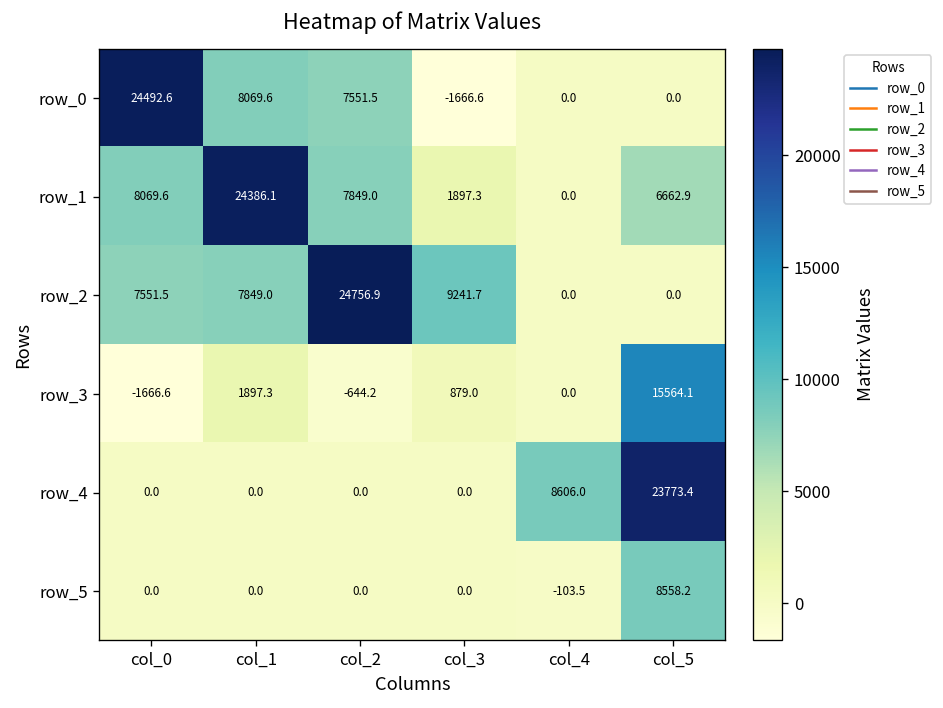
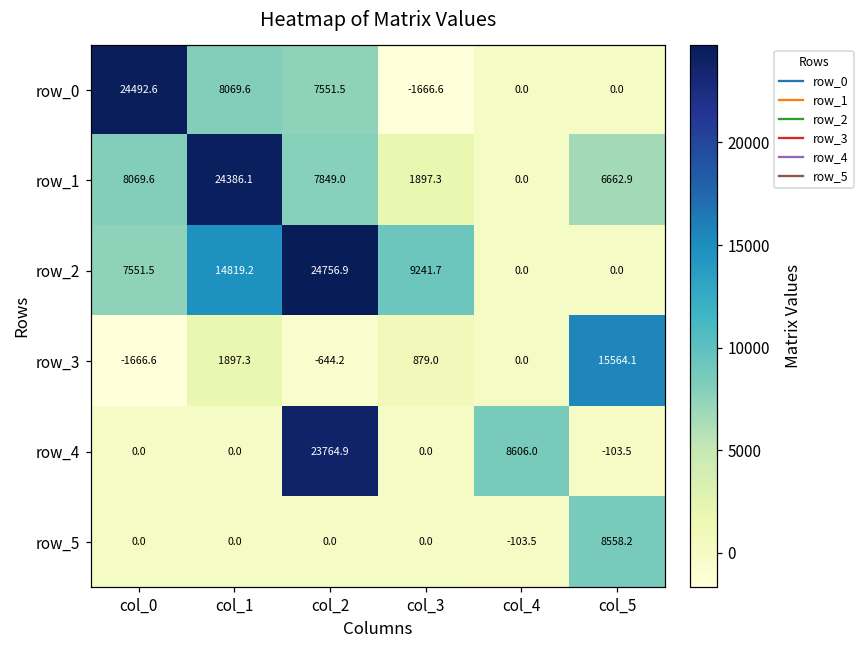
row_2, col_1: 7849.0 -> 14819.2
row_4, col_2: 0.0 -> 23764.9
row_4, col_5: 23773.4 -> -103.5
